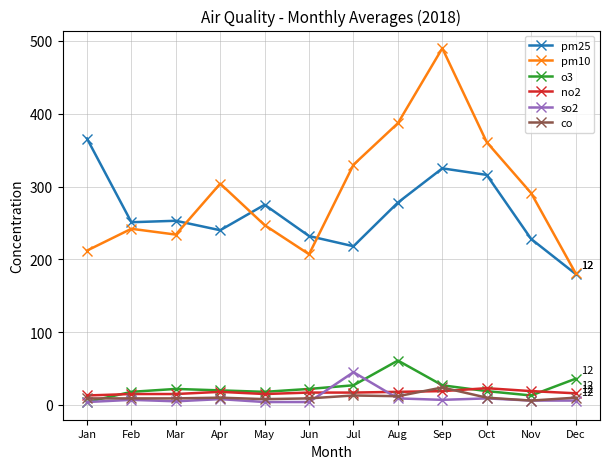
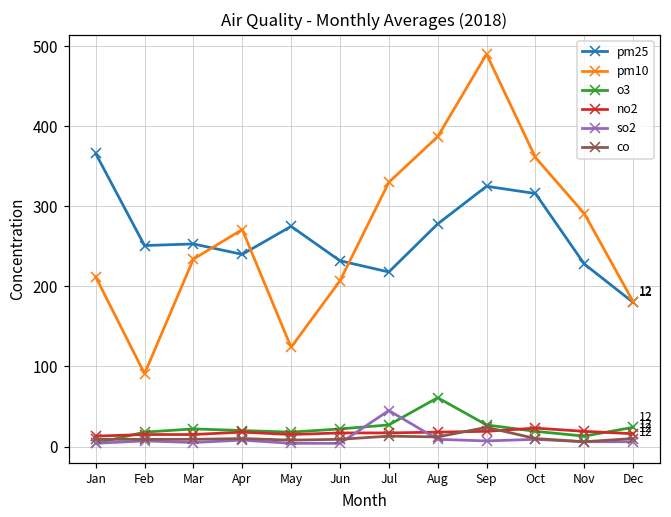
pm10, Feb: 240 -> 90
pm10, Apr: 300 -> 270
pm10, May: 250 -> 120
o3, Dec: 40 -> 20
